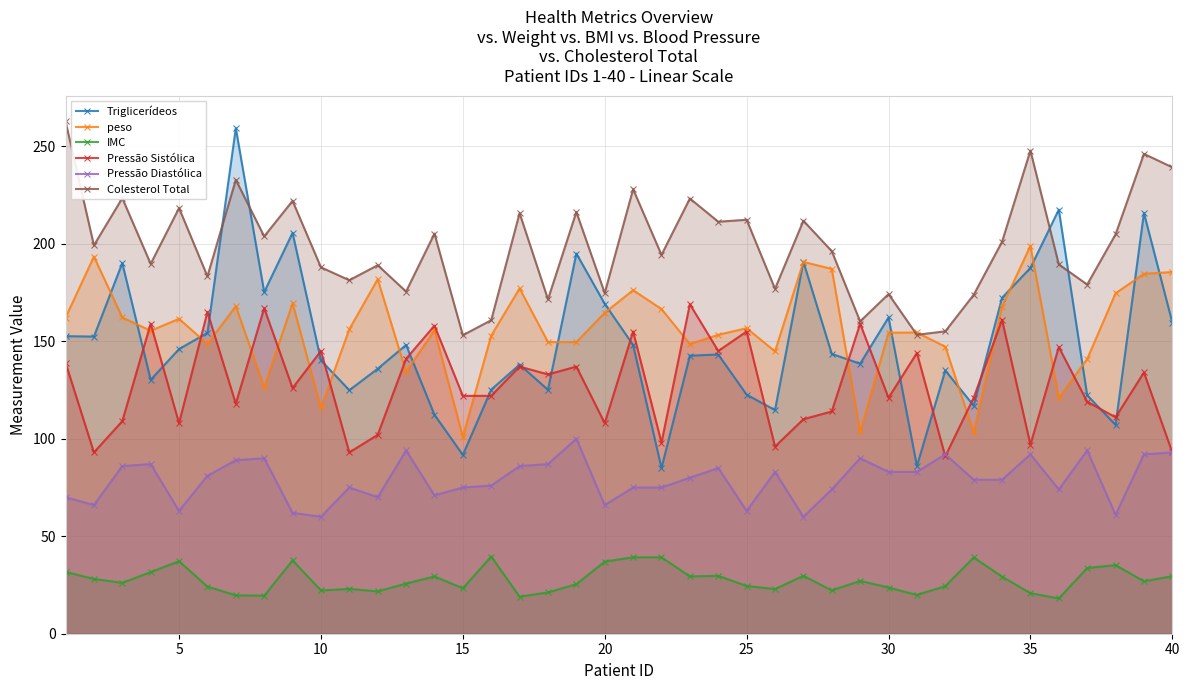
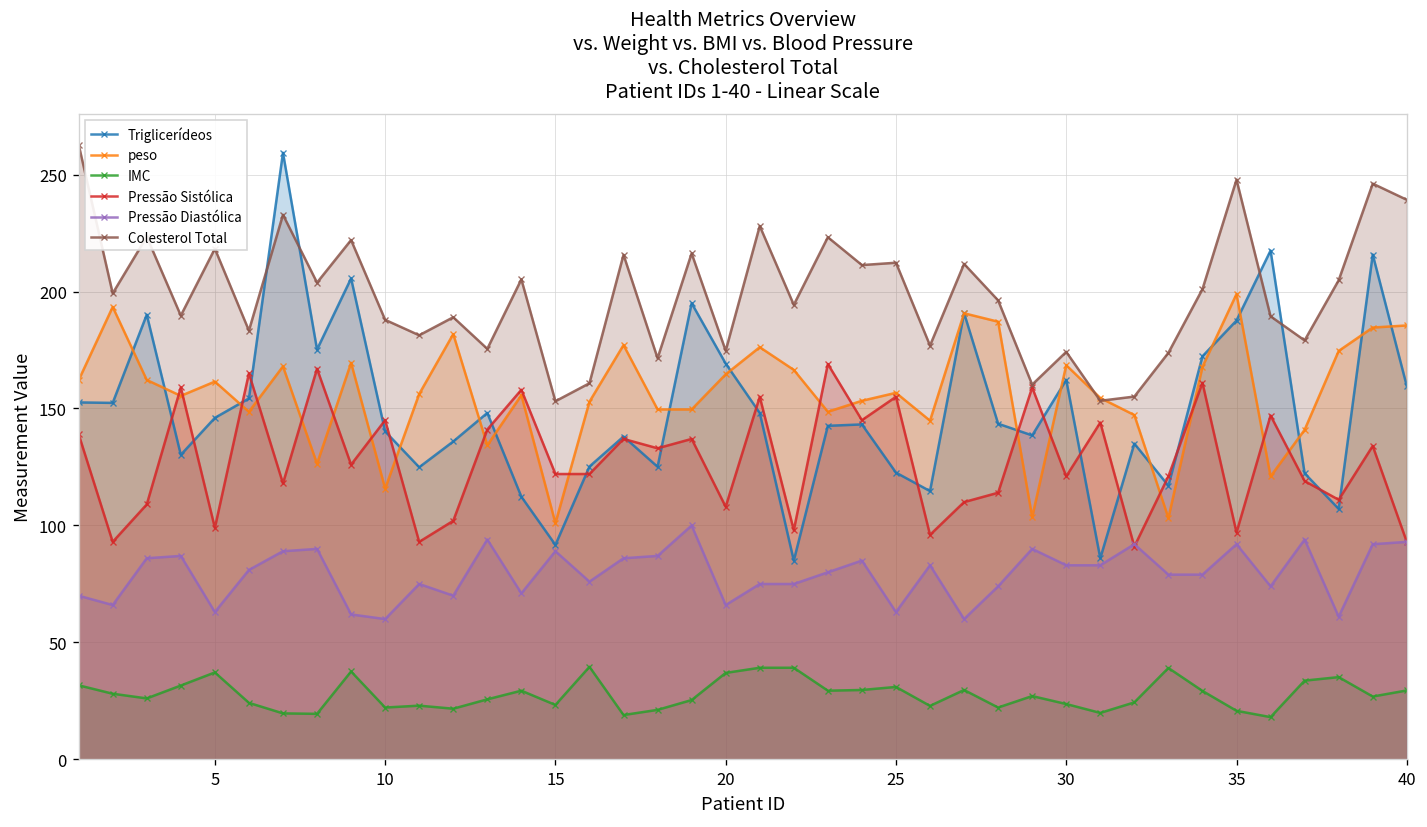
Pressão Sistólica, 5: 108 -> 99
Pressão Diastólica, 15: 75 -> 89
IMC, 25: 25 -> 31
peso, 30: 154 -> 169
